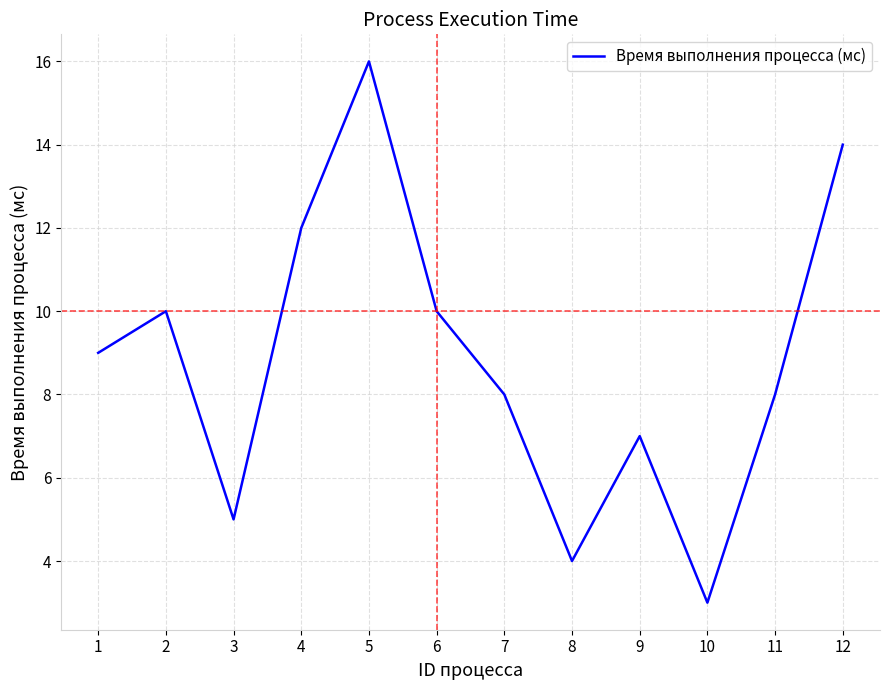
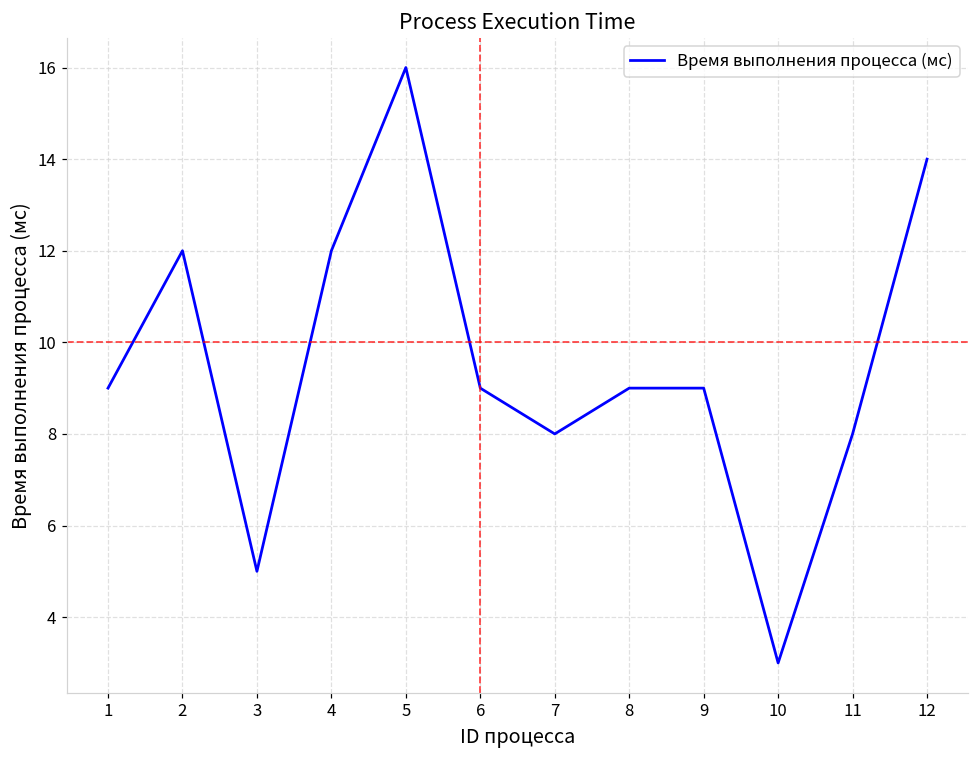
2: 10 -> 12
6: 10 -> 9
8: 4 -> 9
9: 7 -> 9
